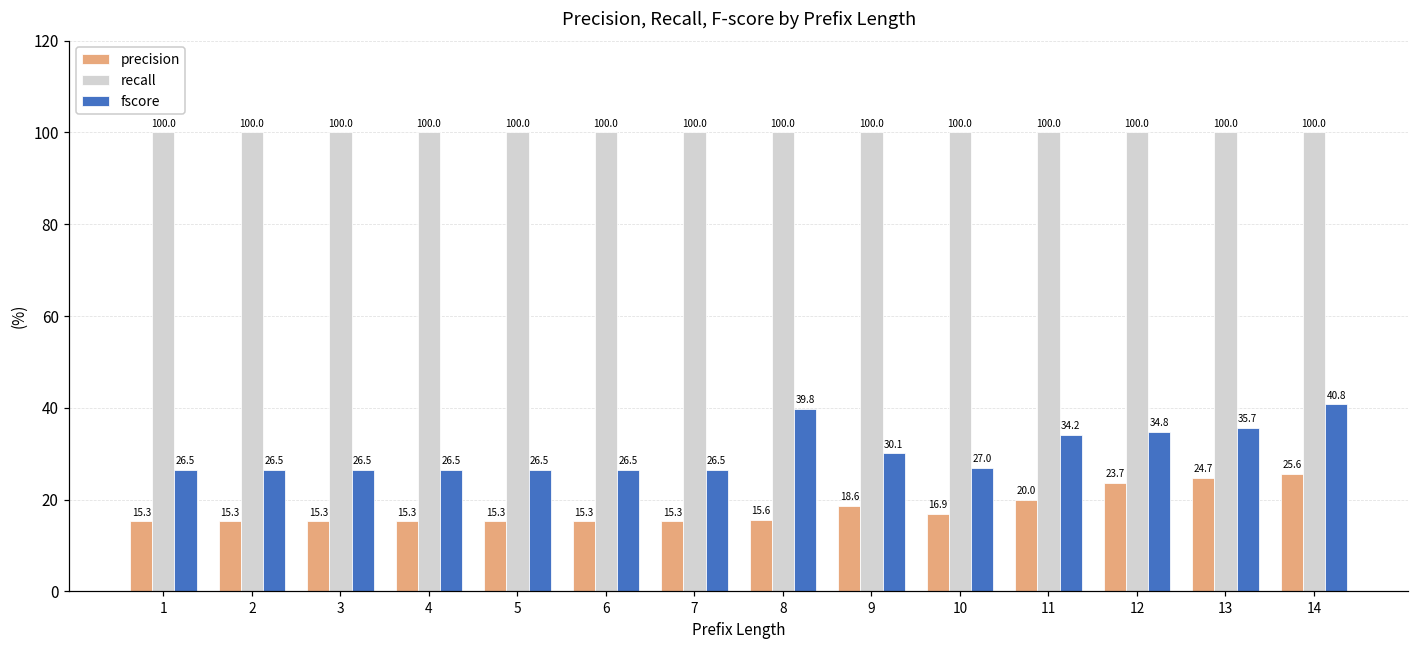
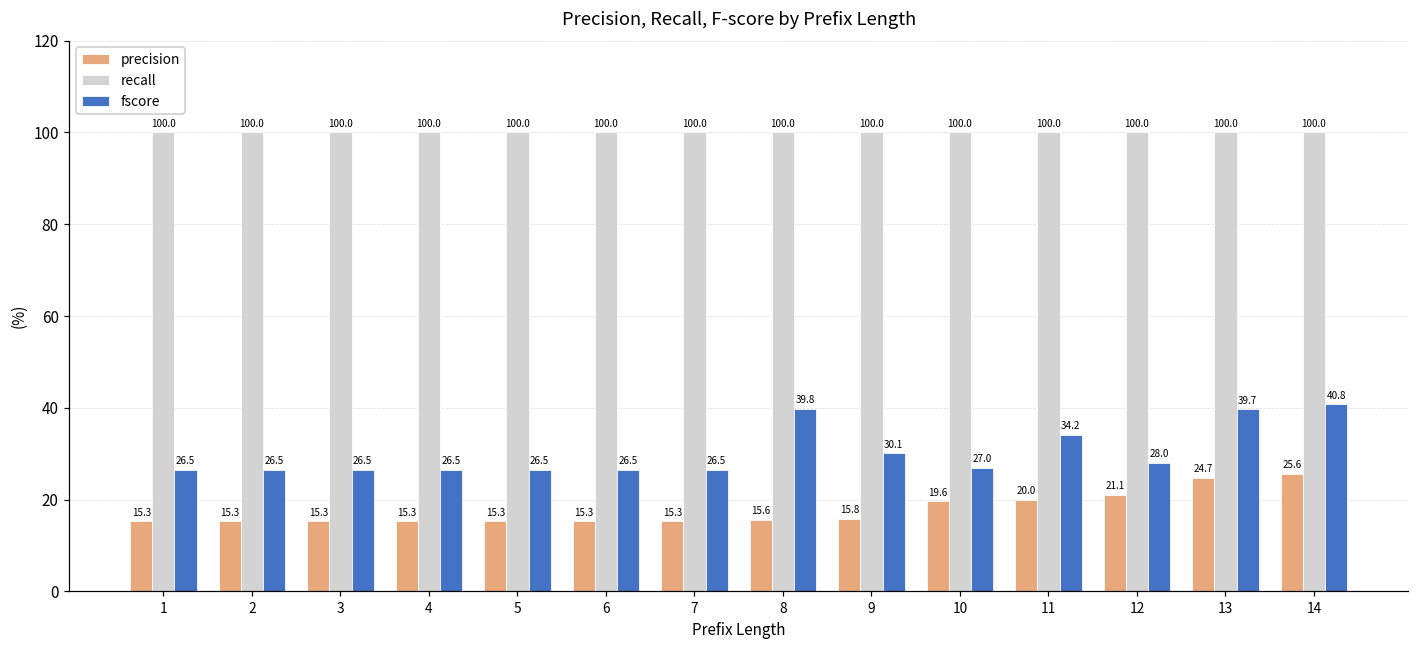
precision, 9: 18.6 -> 15.8
precision, 10: 16.9 -> 19.6
precision, 12: 23.7 -> 21.1
fscore, 12: 34.8 -> 28.0
fscore, 13: 35.7 -> 39.7
